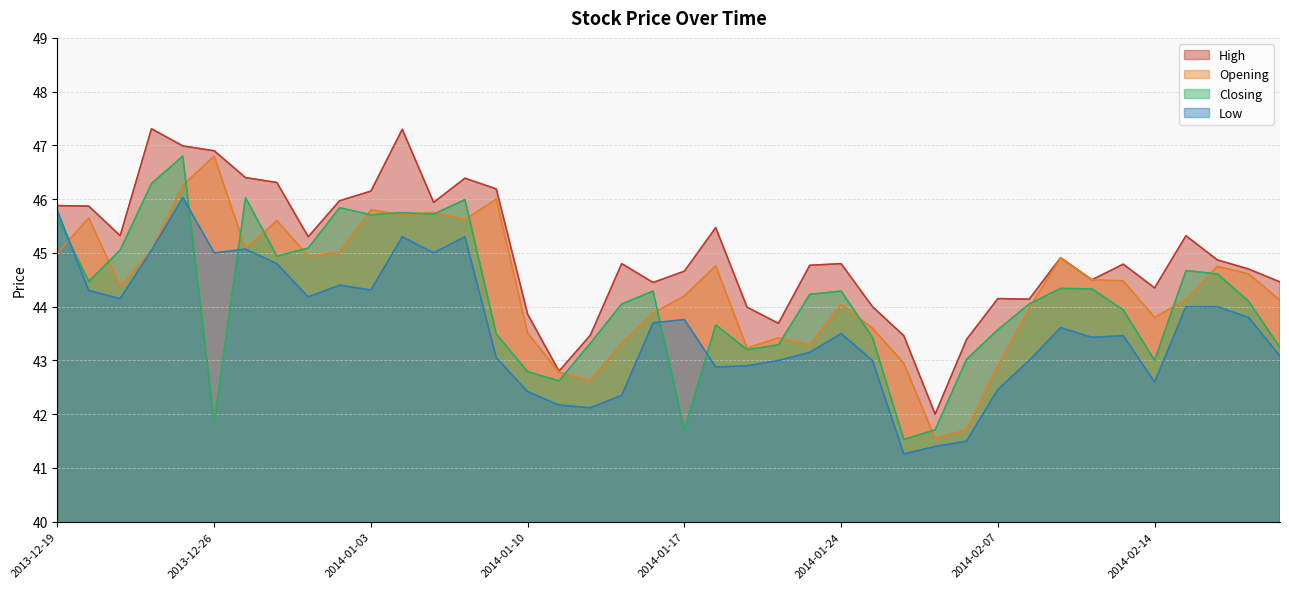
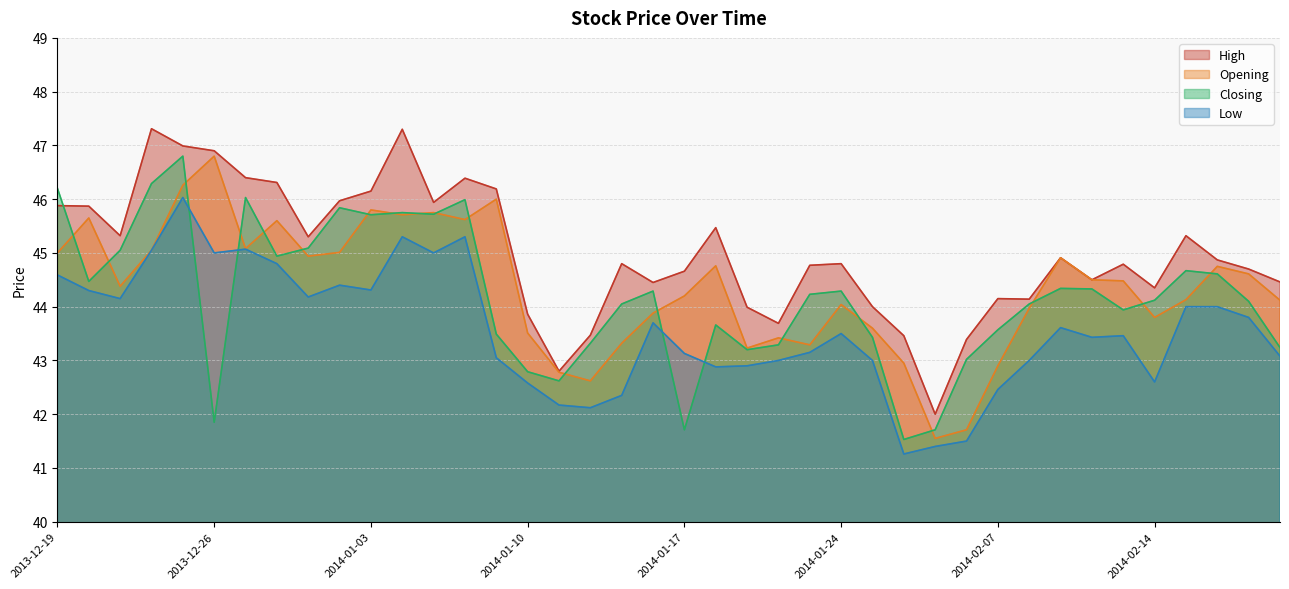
Closing, 2013-12-19: 45.7 -> 46.2
Low, 2013-12-19: 45.8 -> 44.6
Low, 2014-01-10: 42.4 -> 42.6
Low, 2014-01-17: 43.8 -> 43.1
Closing, 2014-02-14: 43.0 -> 44.1
